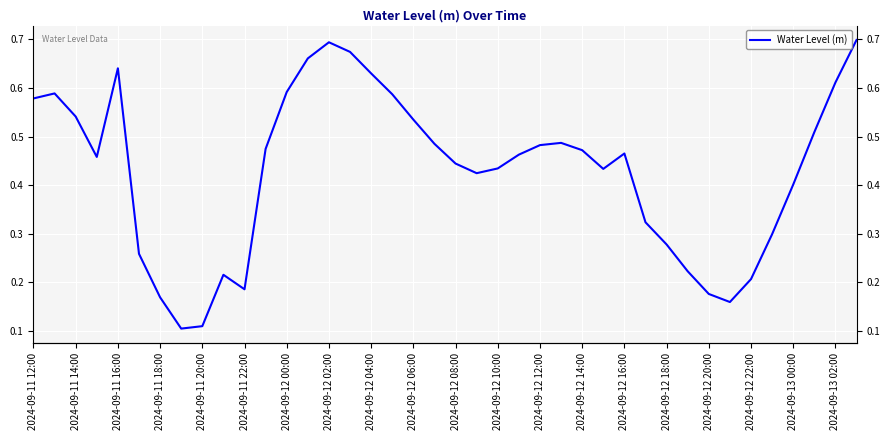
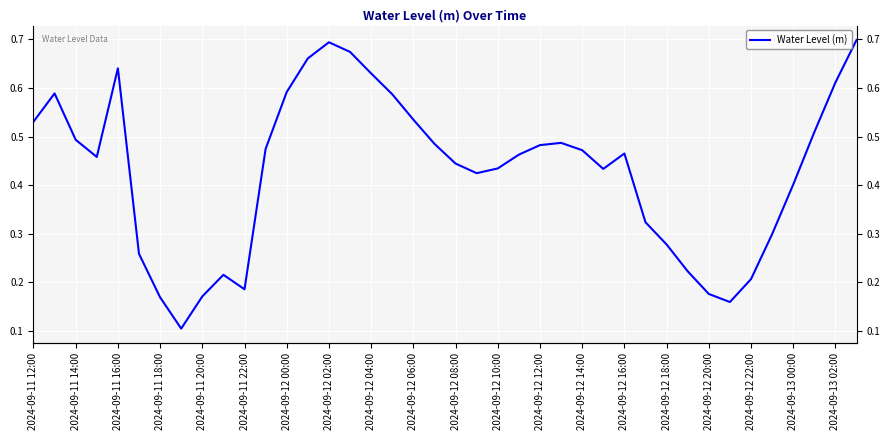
2024-09-11 12:00: 0.58 -> 0.53
2024-09-11 14:00: 0.54 -> 0.49
2024-09-11 20:00: 0.11 -> 0.17
